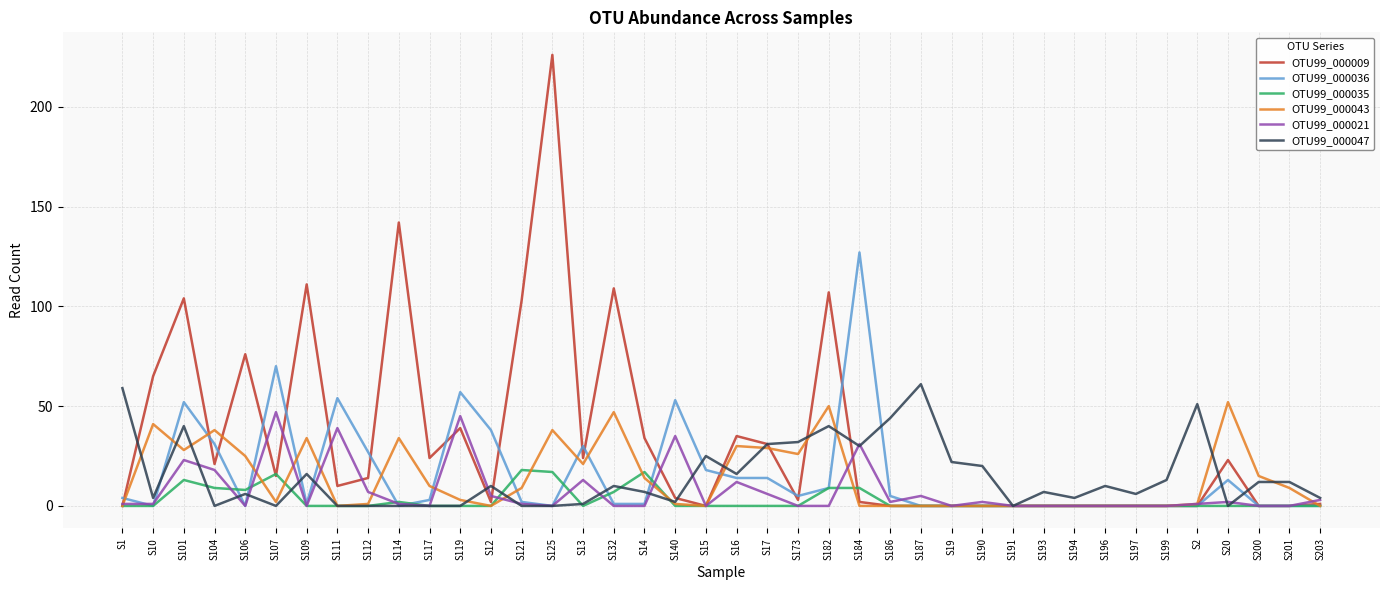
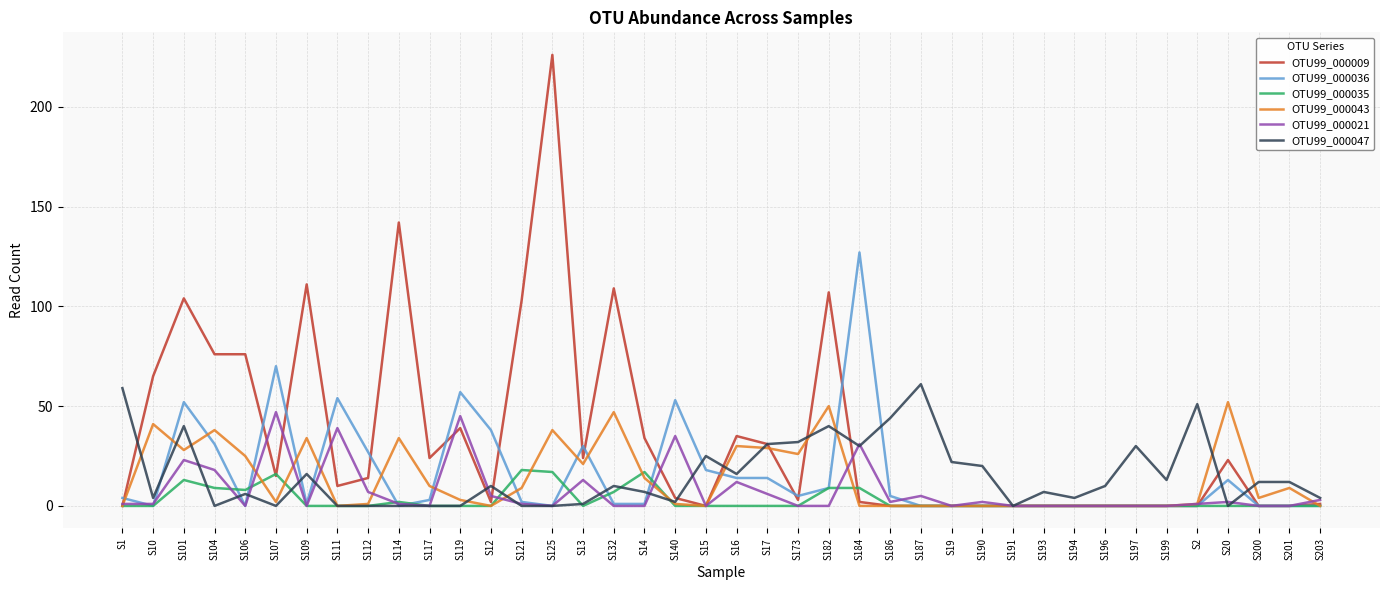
OTU99_000009, S104: 21 -> 76
OTU99_000047, S197: 6 -> 30
OTU99_000043, S200: 15 -> 4
